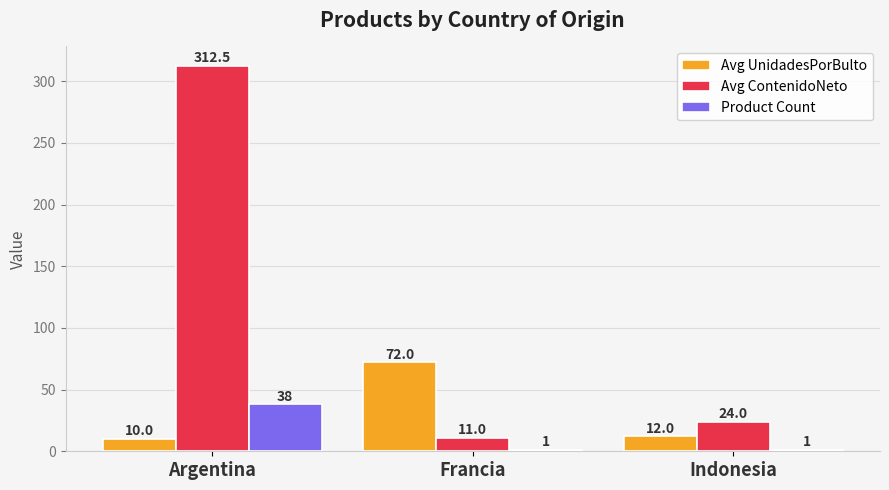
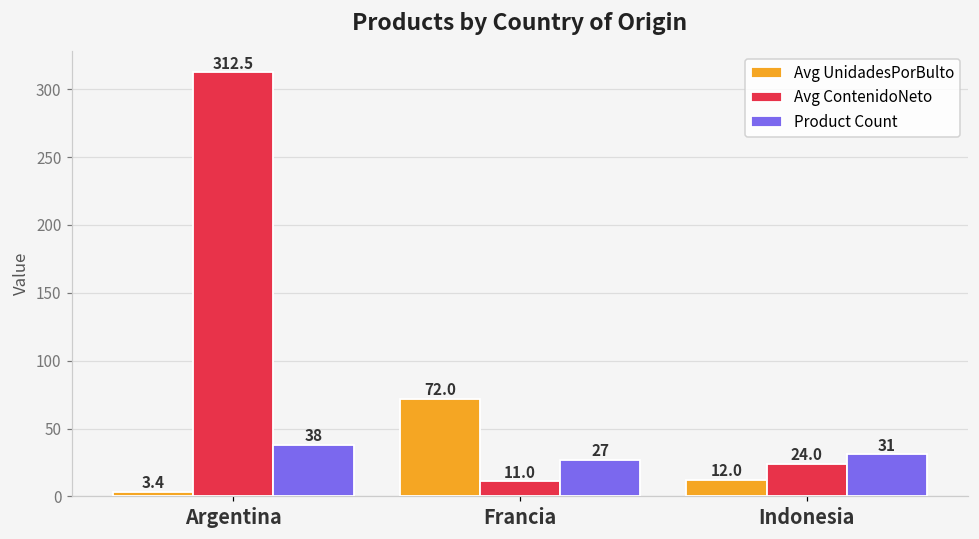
Avg UnidadesPorBulto, Argentina: 10.0 -> 3.4
Product Count, Francia: 1 -> 27
Product Count, Indonesia: 1 -> 31
